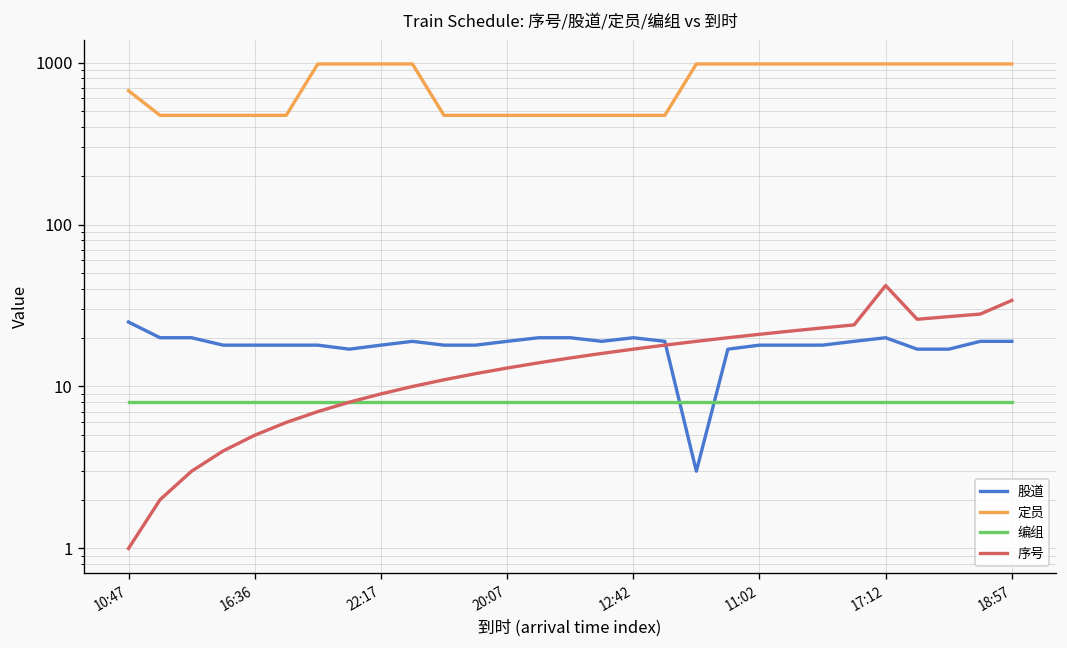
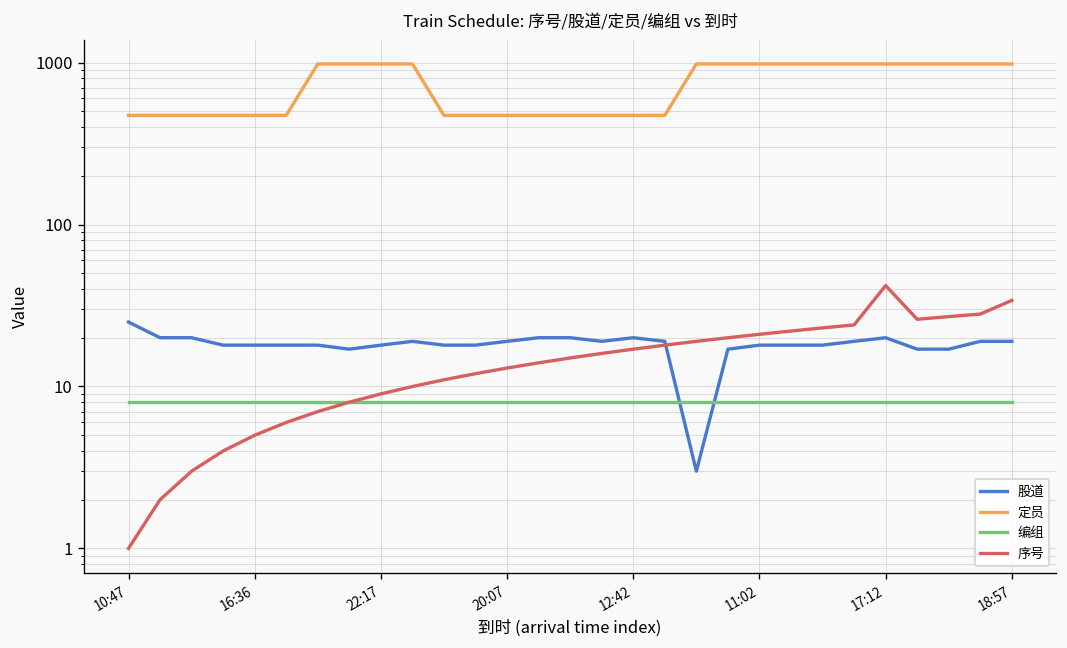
定员, 10:47: 700 -> 470
